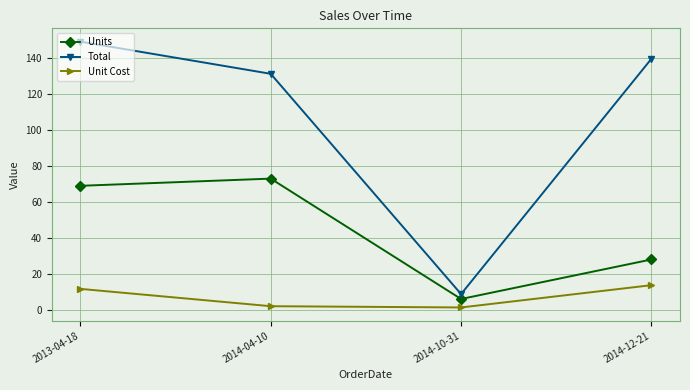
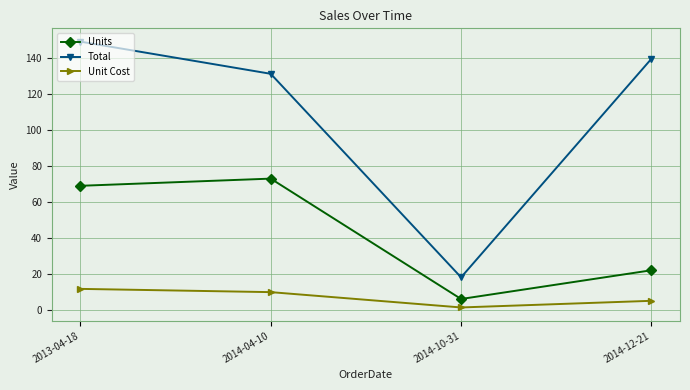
Unit Cost, 2014-04-10: 2 -> 10
Total, 2014-10-31: 9 -> 18
Units, 2014-12-21: 28 -> 22
Unit Cost, 2014-12-21: 14 -> 5
